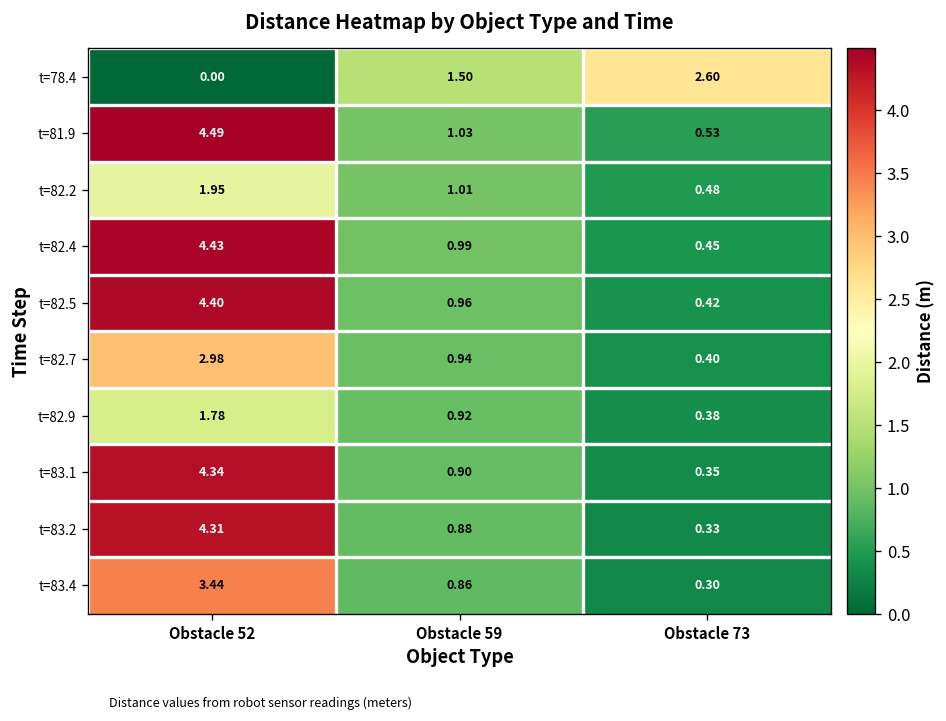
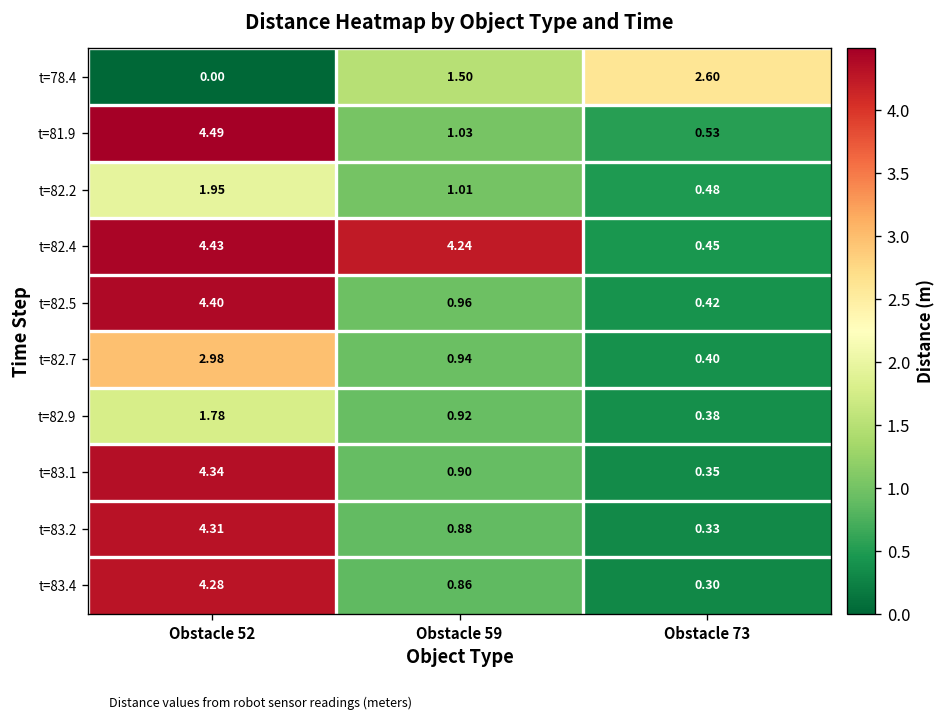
t=82.4, Obstacle 59: 0.99 -> 4.24
t=83.4, Obstacle 52: 3.44 -> 4.28
